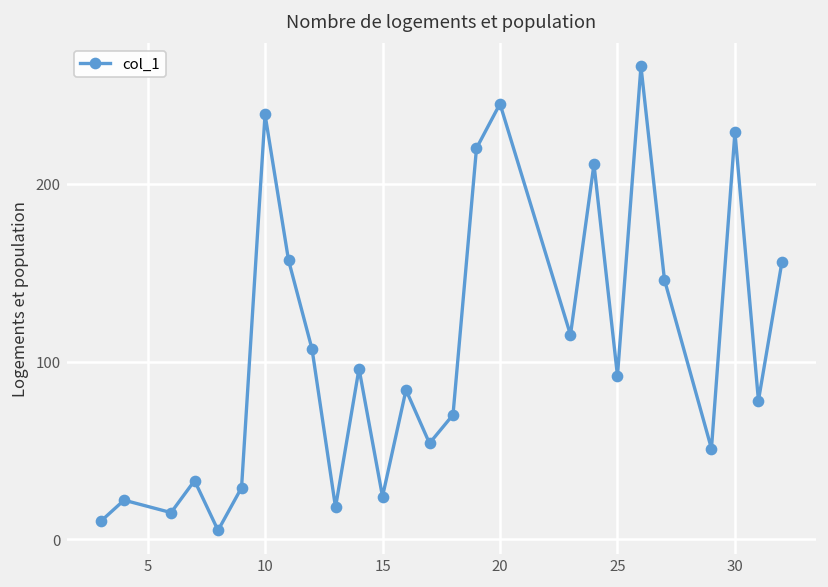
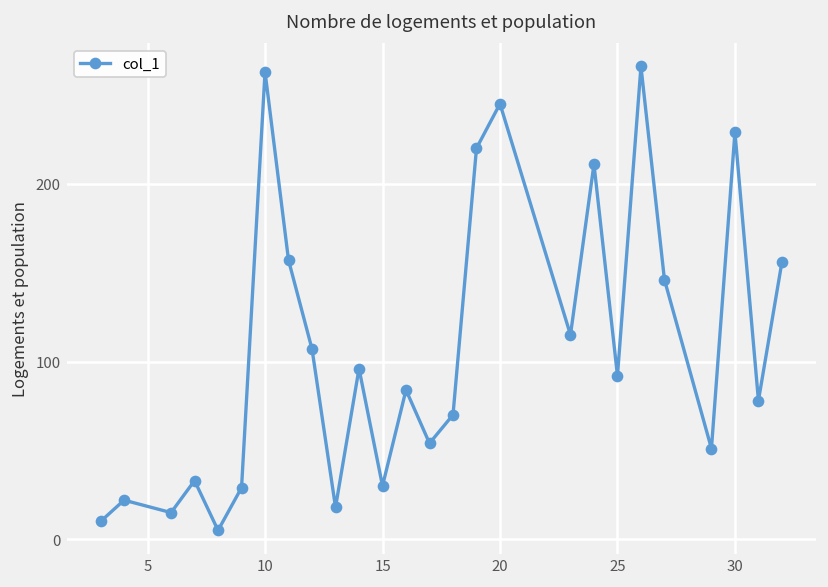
10: 239 -> 263
15: 24 -> 30
